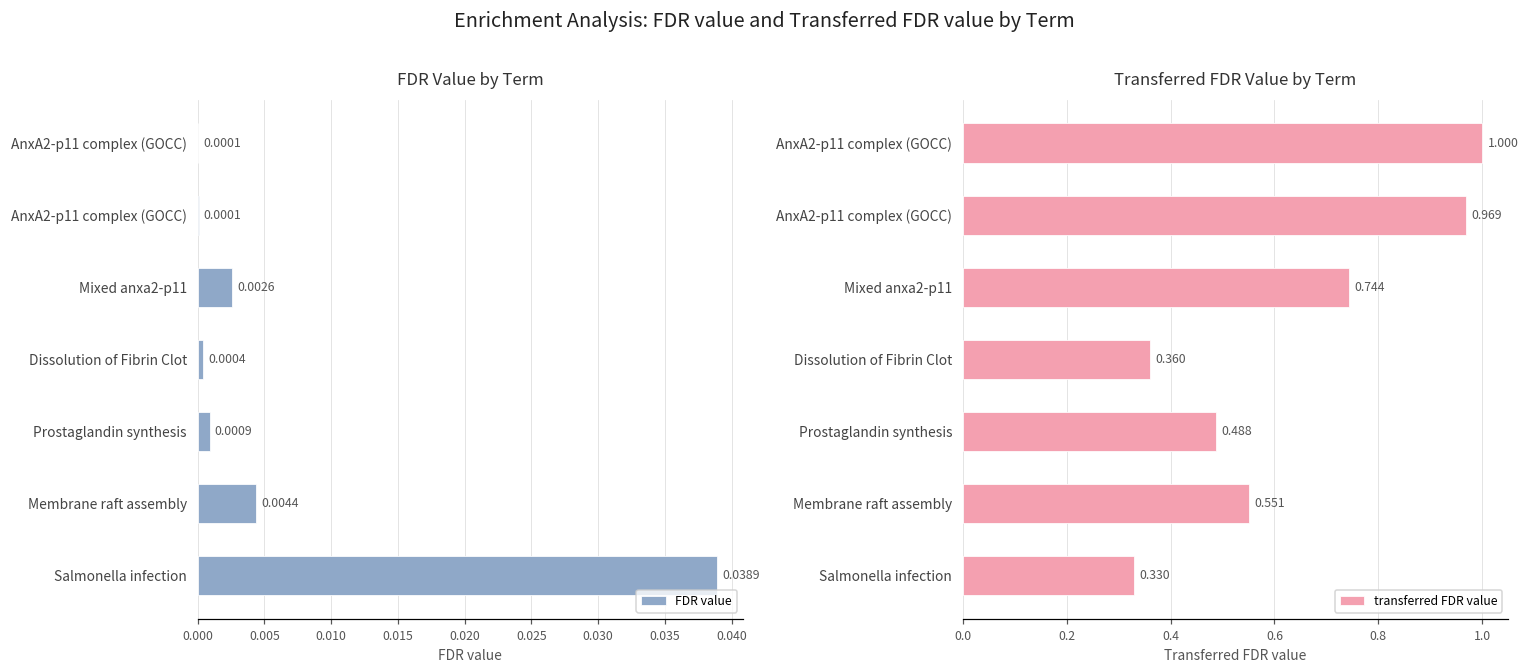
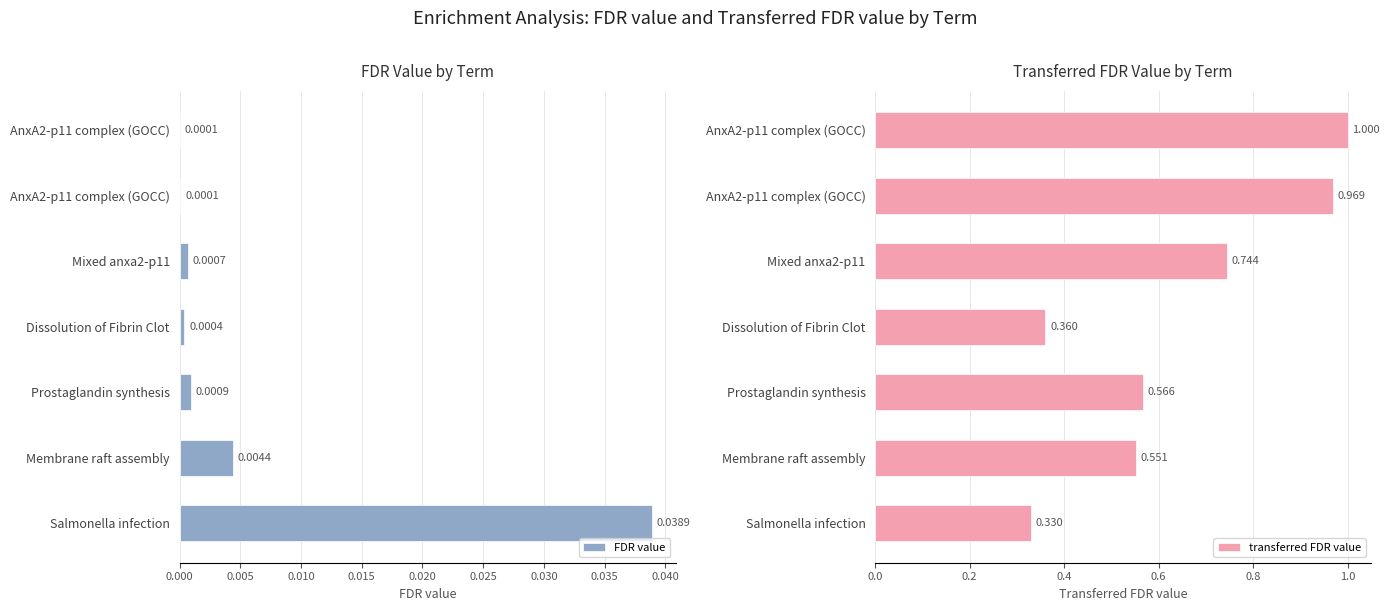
FDR Value by Term, Mixed anxa2-p11: 0.0026 -> 0.0007
Transferred FDR Value by Term, Prostaglandin synthesis: 0.488 -> 0.566
